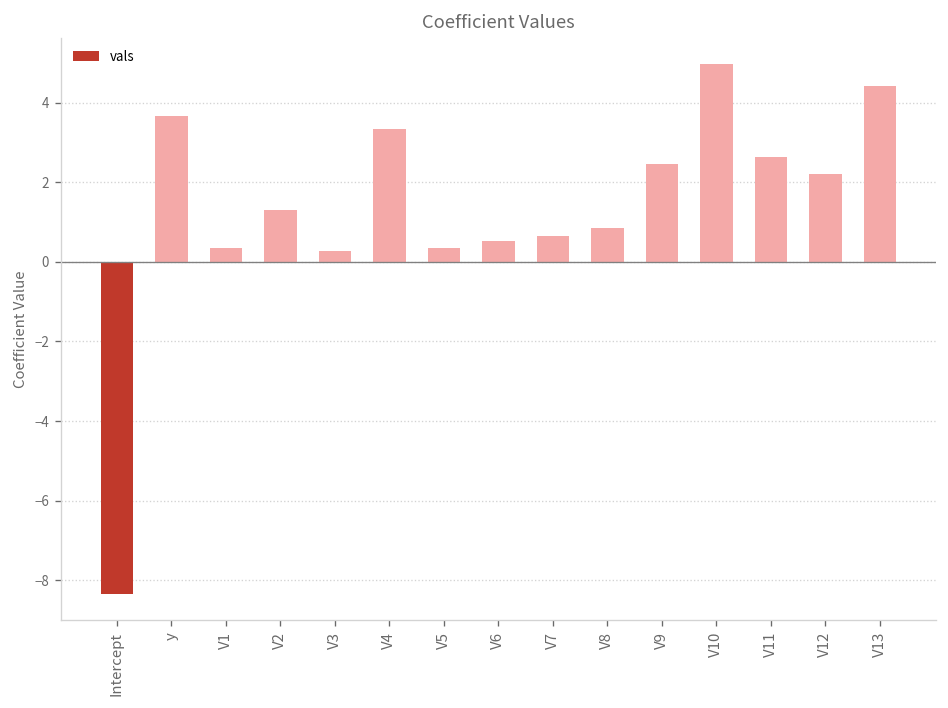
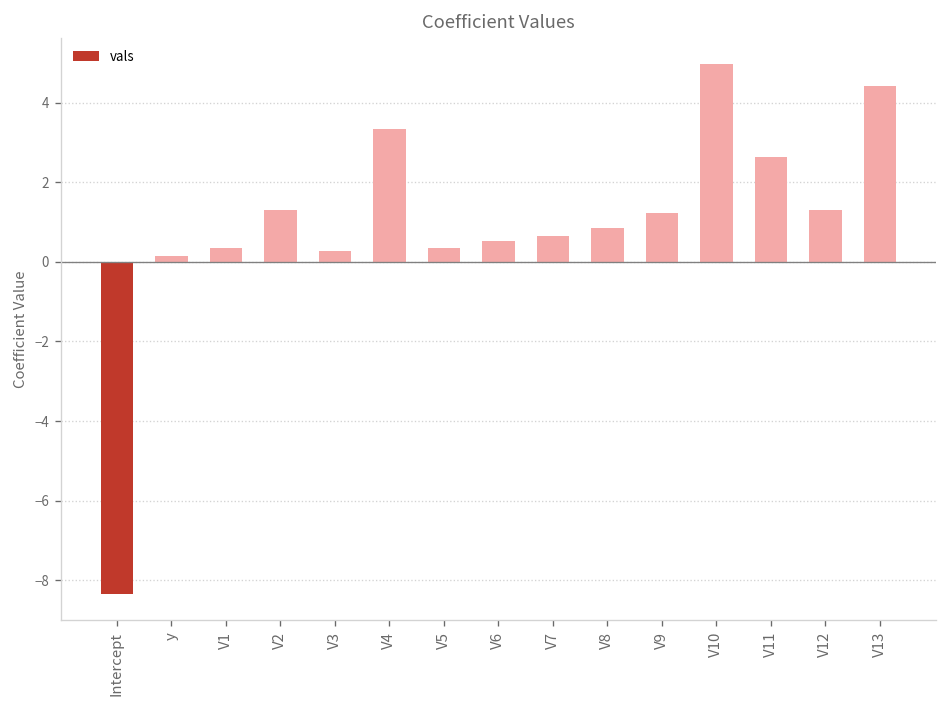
y: 3.7 -> 0.1
V9: 2.5 -> 1.2
V12: 2.2 -> 1.3
